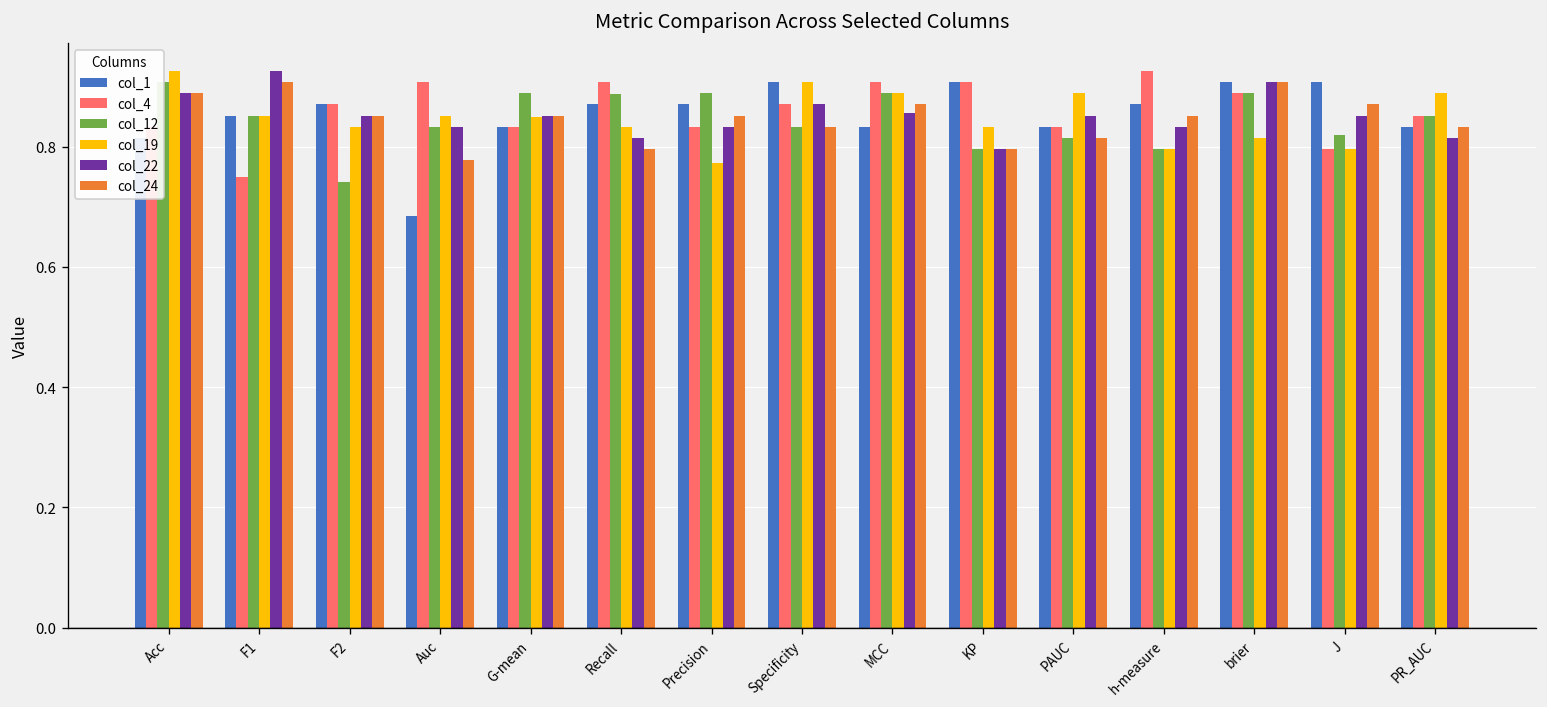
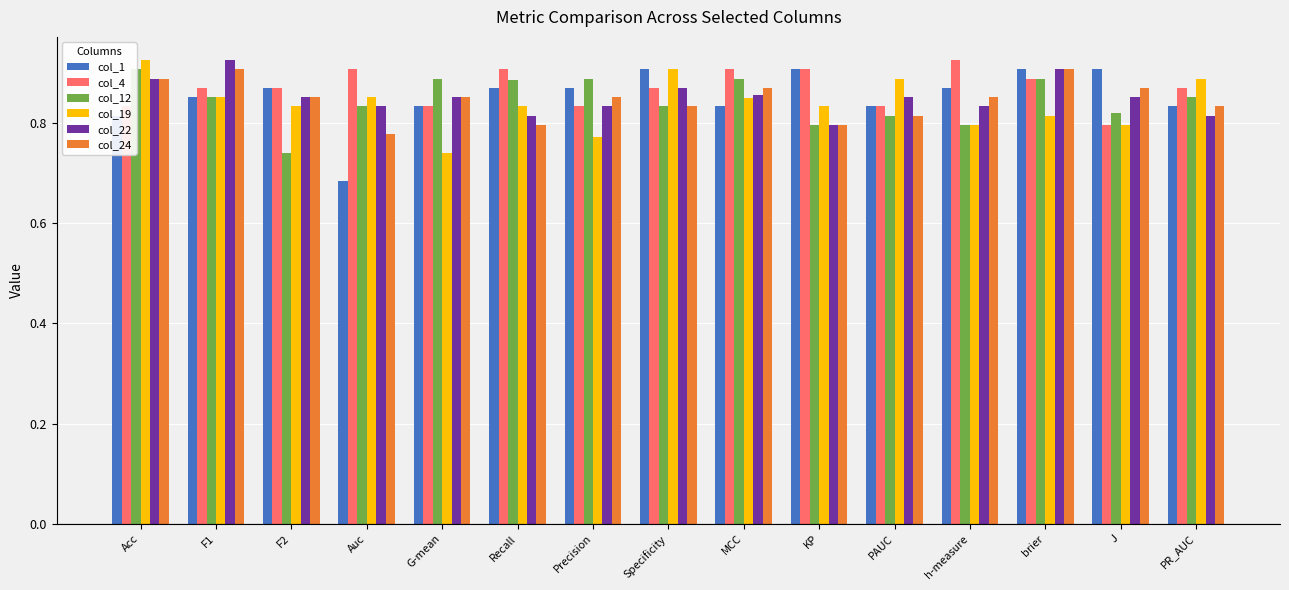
col_4, F1: 0.75 -> 0.87
col_19, G-mean: 0.85 -> 0.74
col_19, MCC: 0.89 -> 0.85
col_4, PR_AUC: 0.85 -> 0.87
